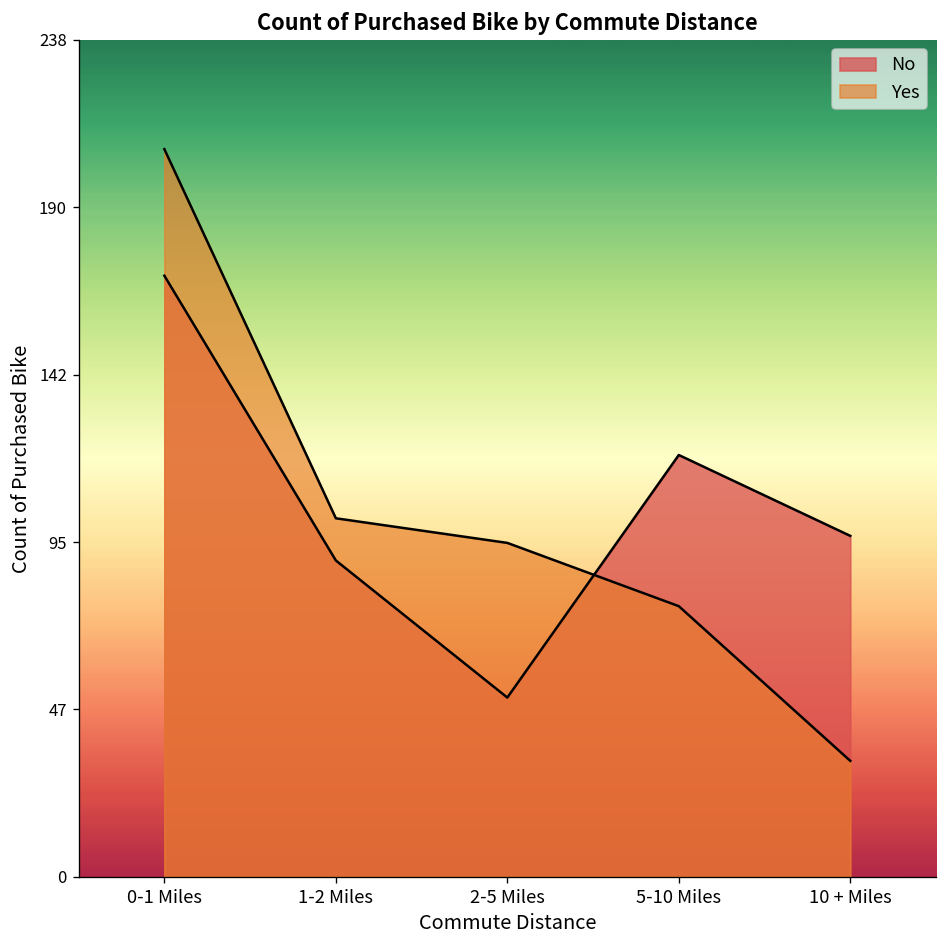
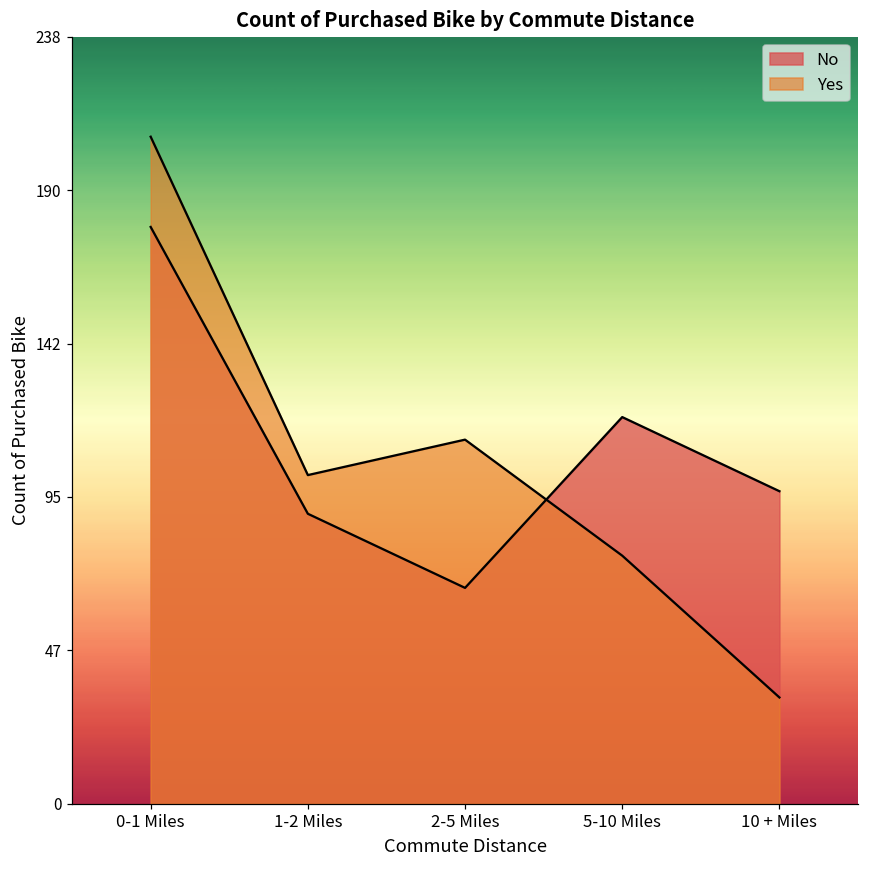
No, 0-1 Miles: 171 -> 179
No, 2-5 Miles: 51 -> 67
Yes, 2-5 Miles: 95 -> 113
